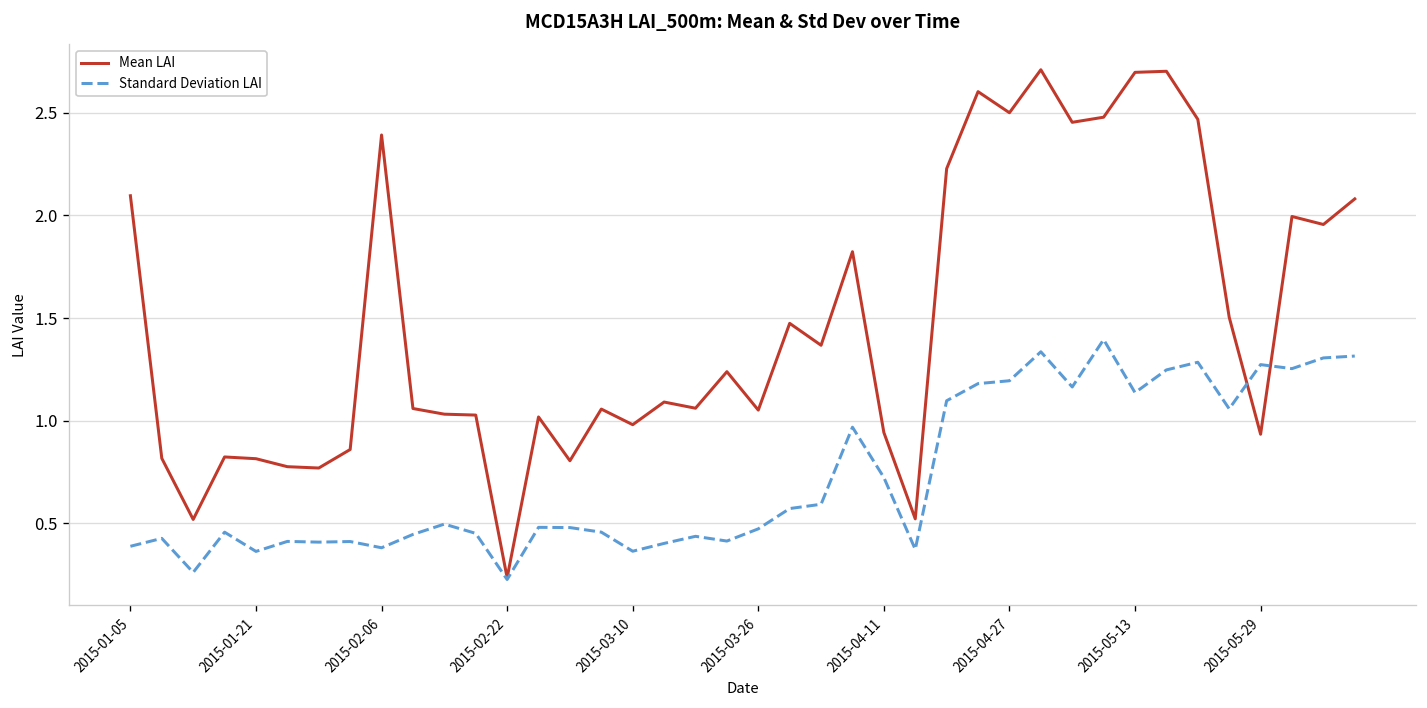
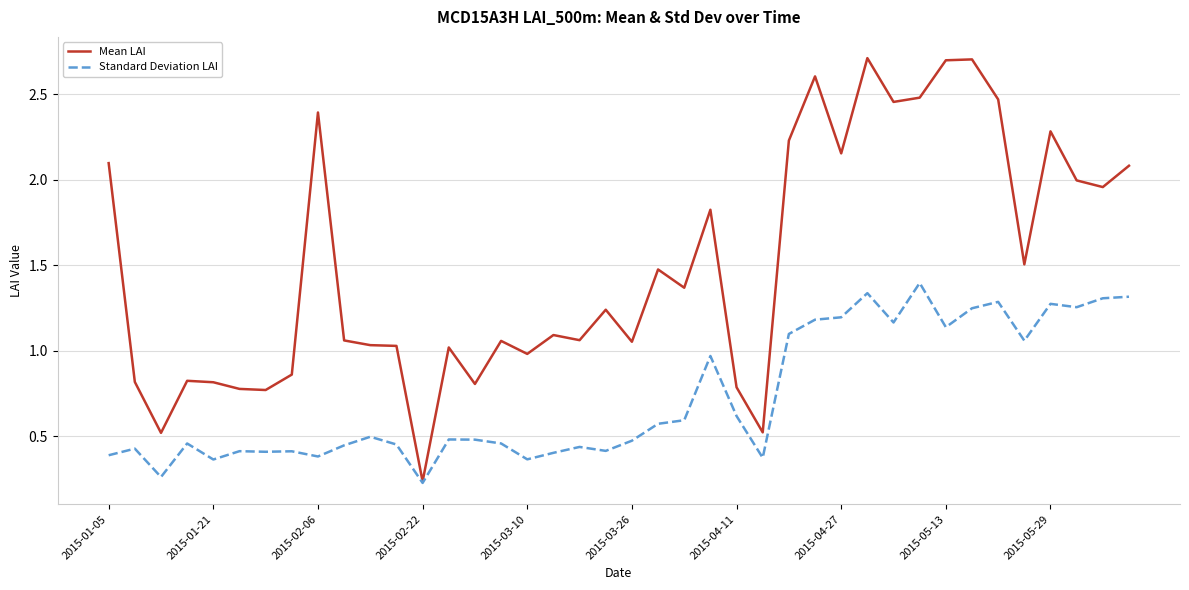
Mean LAI, 2015-04-11: 0.94 -> 0.79
Standard Deviation LAI, 2015-04-11: 0.72 -> 0.62
Mean LAI, 2015-04-27: 2.50 -> 2.15
Mean LAI, 2015-05-29: 0.93 -> 2.28
